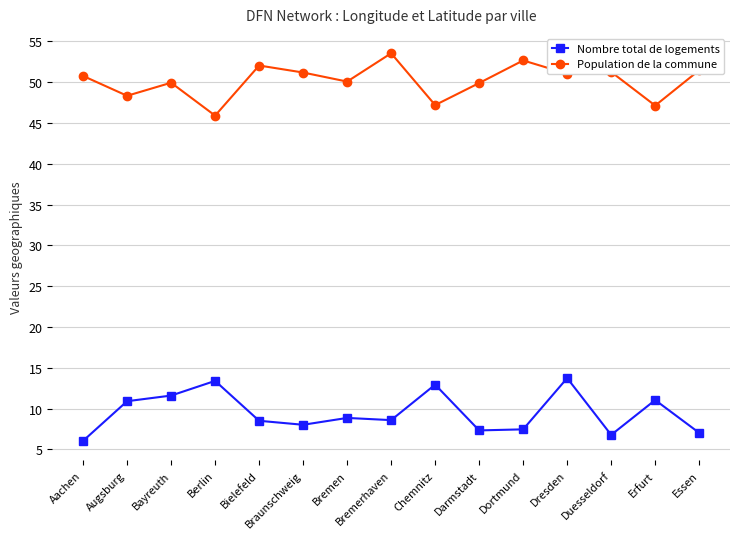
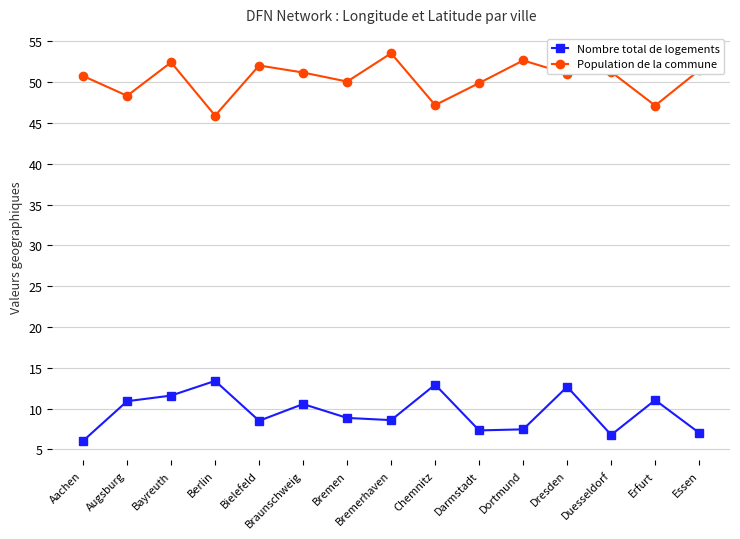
Population de la commune, Bayreuth: 50 -> 52
Nombre total de logements, Braunschweig: 8 -> 11
Nombre total de logements, Dresden: 14 -> 13
